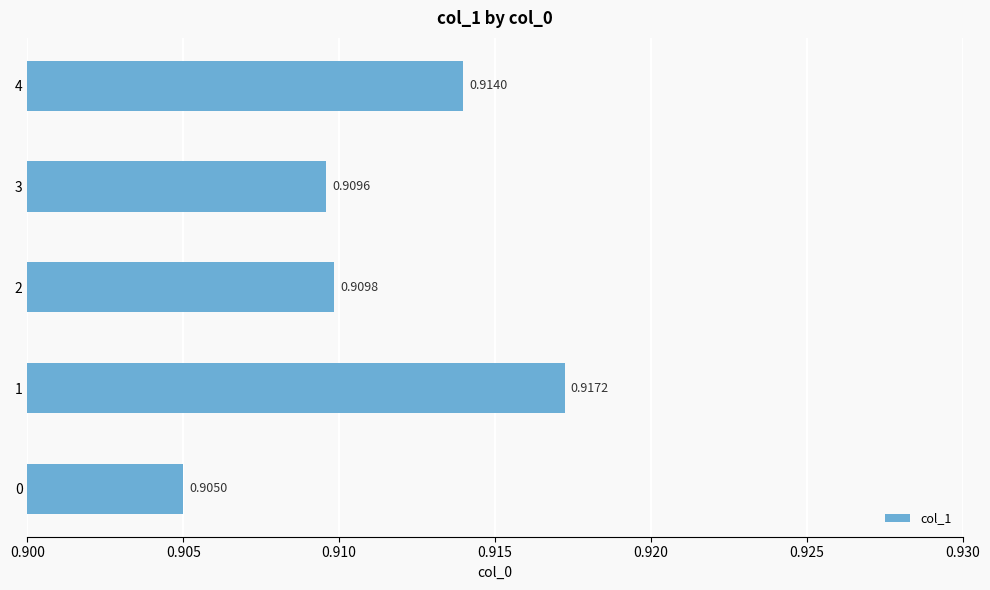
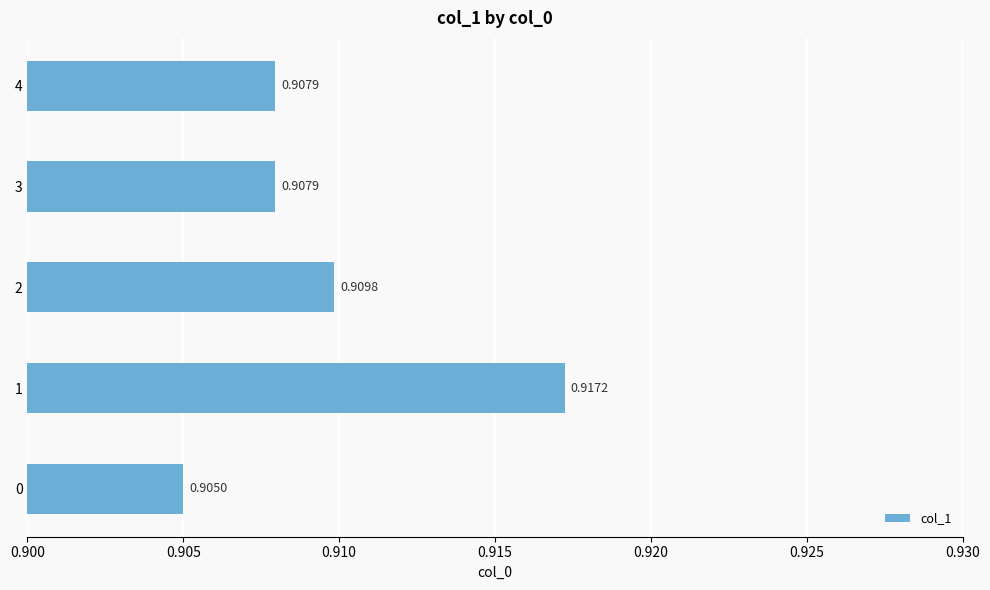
4: 0.9140 -> 0.9079
3: 0.9096 -> 0.9079
